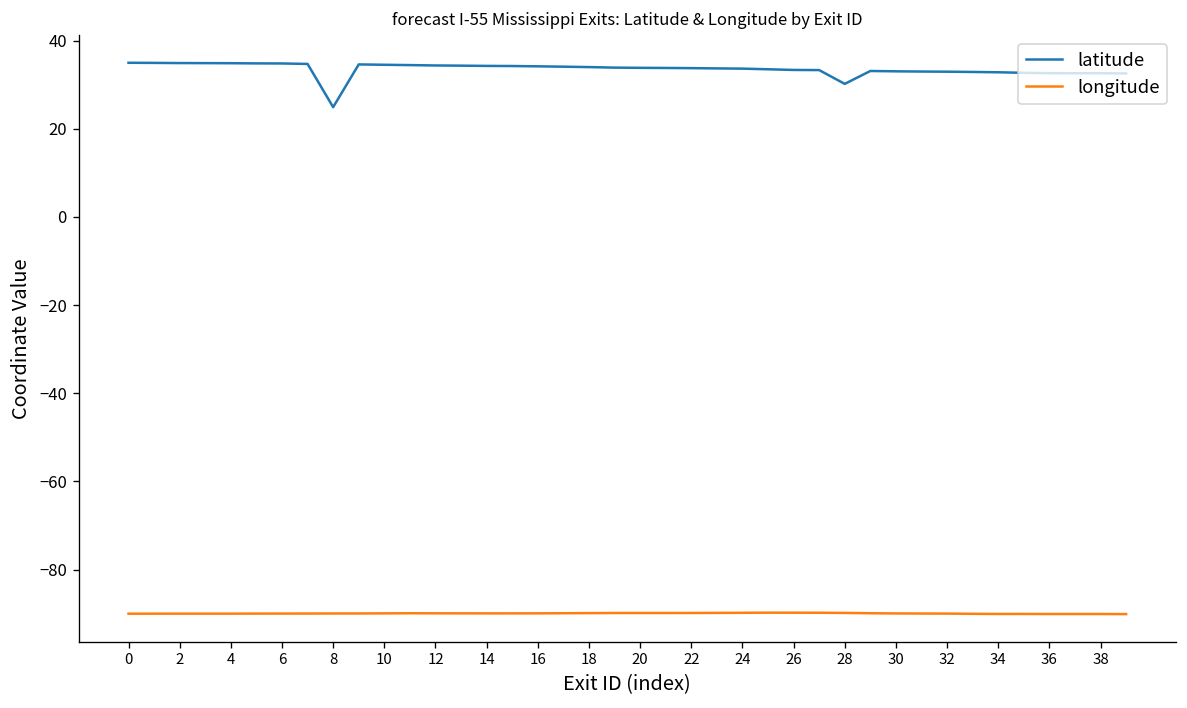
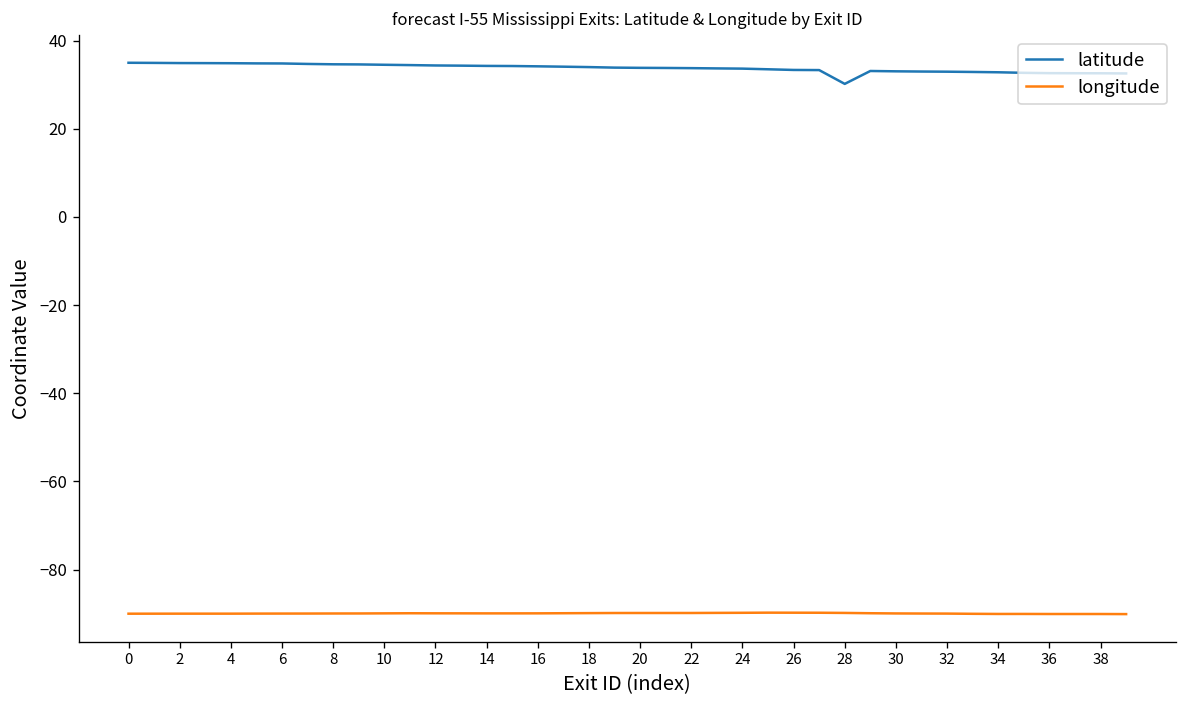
latitude, 8: 25 -> 35
